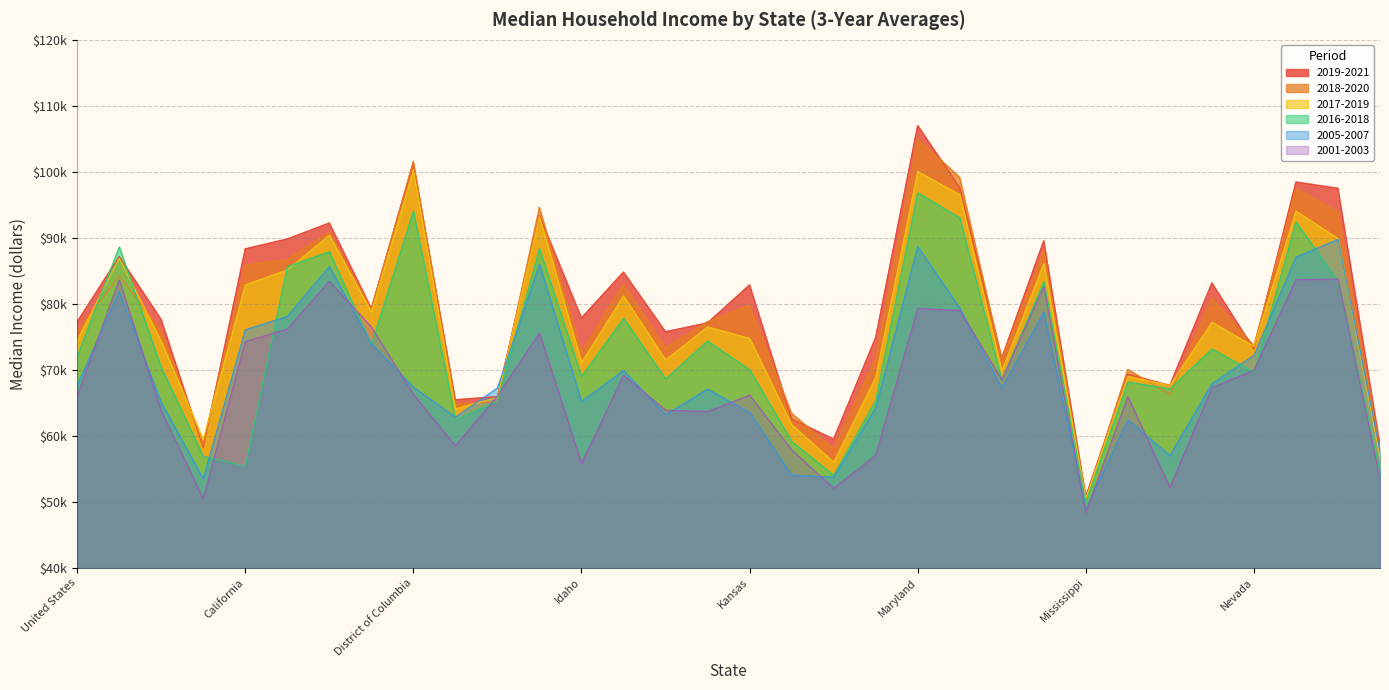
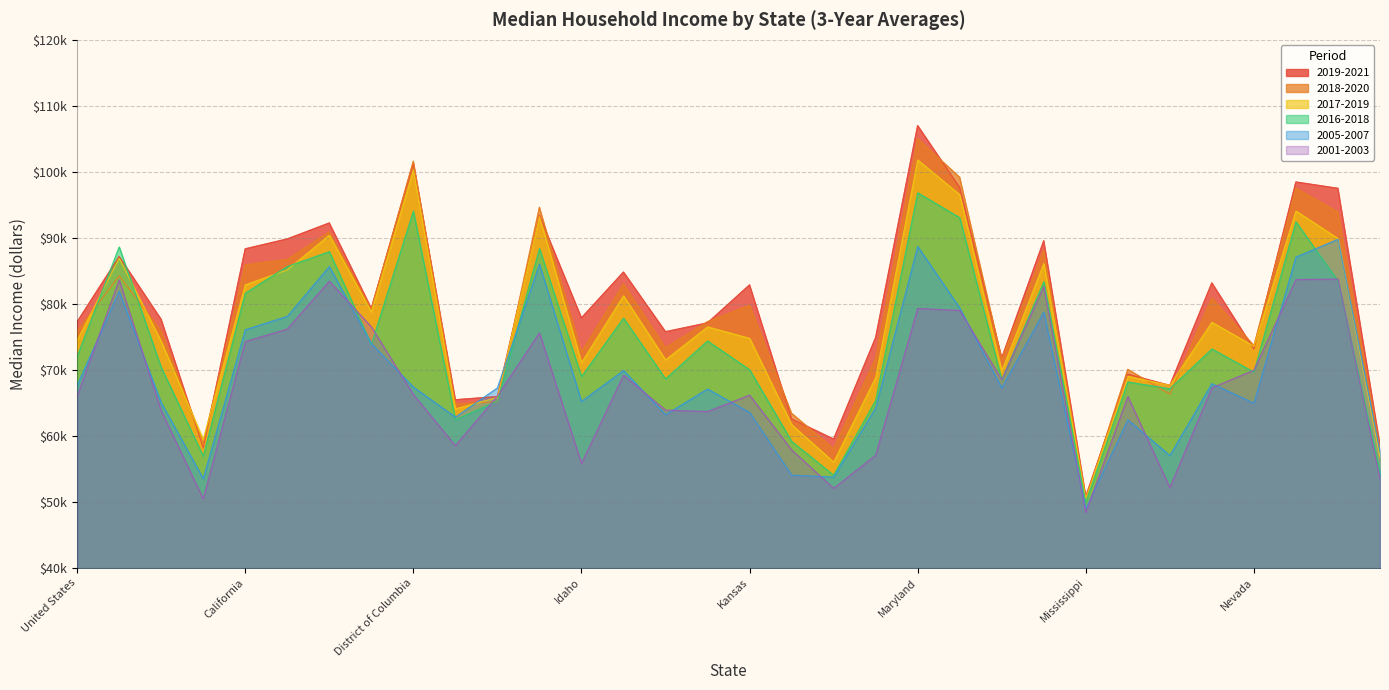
2016-2018, California: $55000 -> $82000
2017-2019, Maryland: $100000 -> $102000
2005-2007, Nevada: $72000 -> $65000
